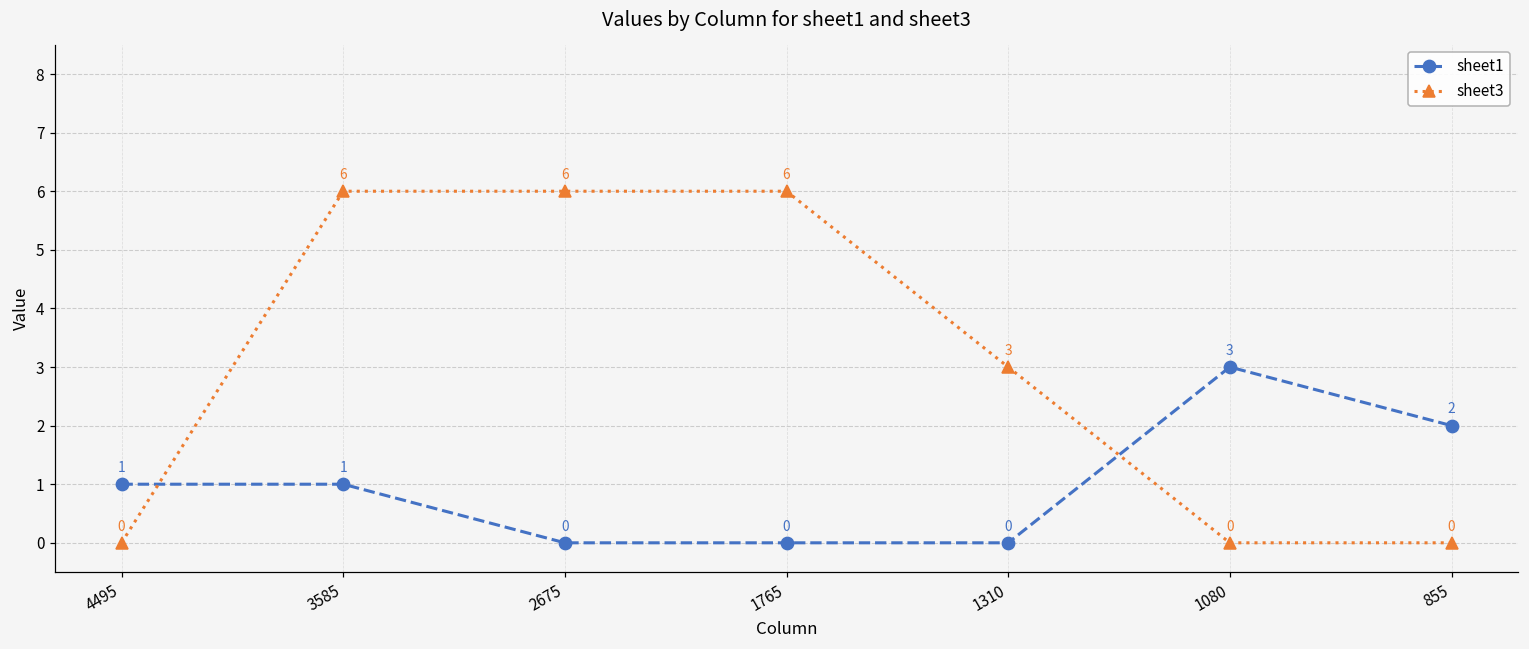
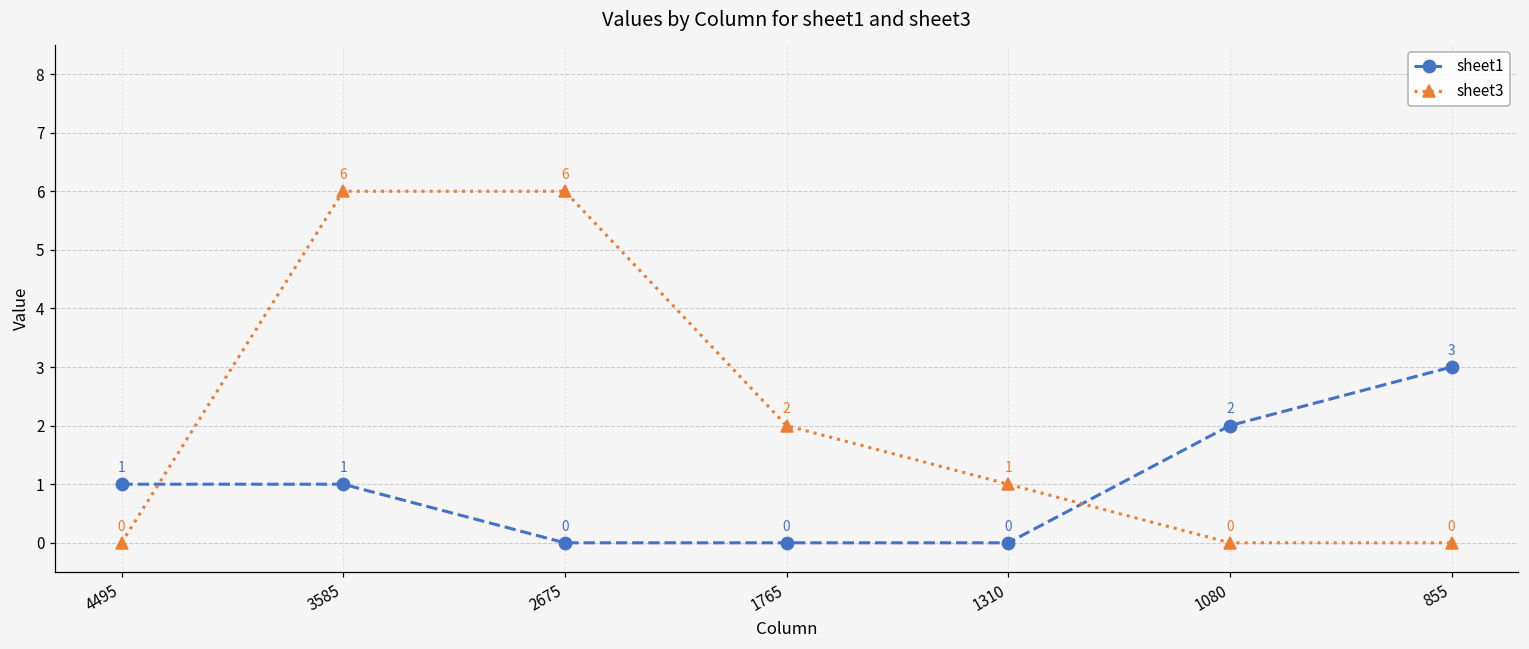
sheet3, 1765: 6 -> 2
sheet3, 1310: 3 -> 1
sheet1, 1080: 3 -> 2
sheet1, 855: 2 -> 3
